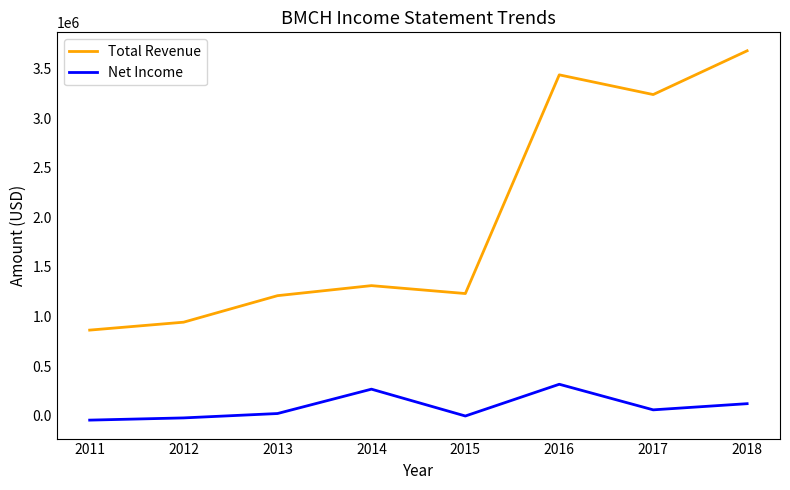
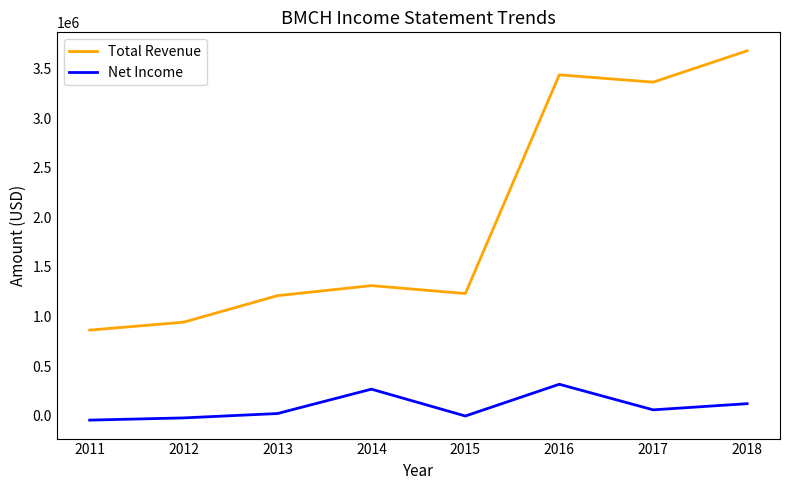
Total Revenue, 2017: 3200000 -> 3400000
